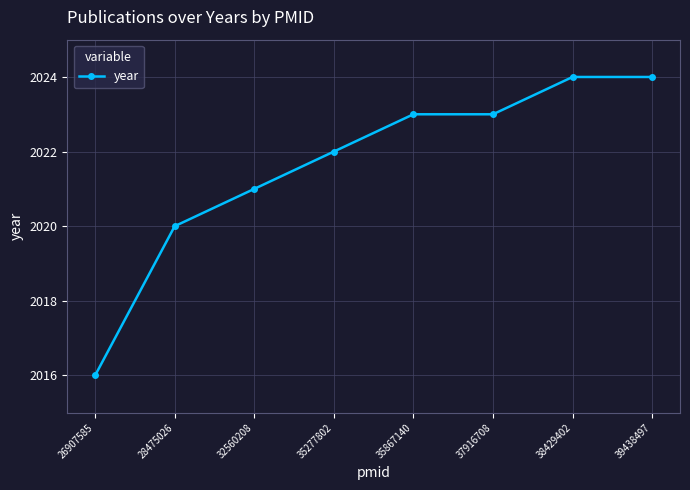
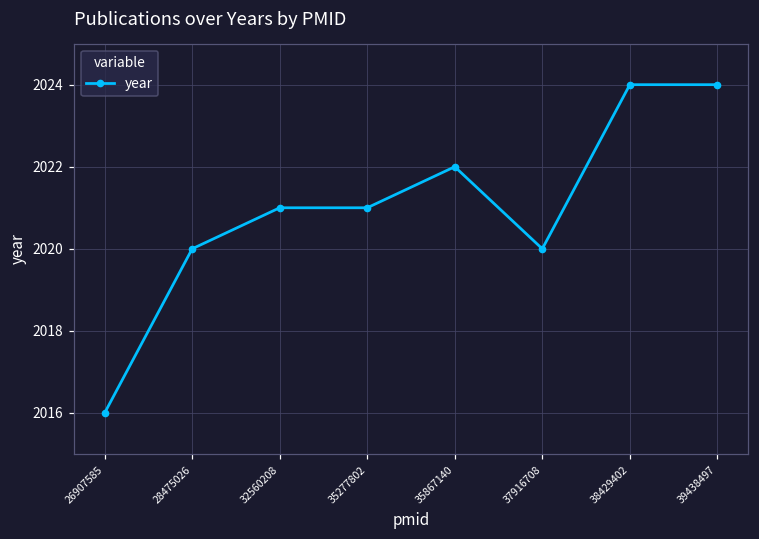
35277802: 2022 -> 2021
35867140: 2023 -> 2022
37916708: 2023 -> 2020
